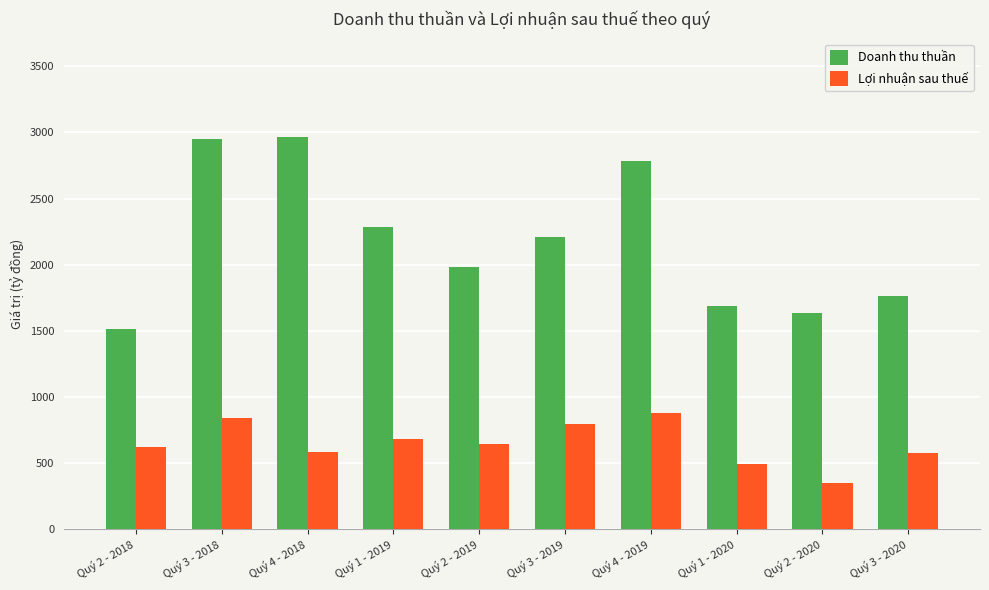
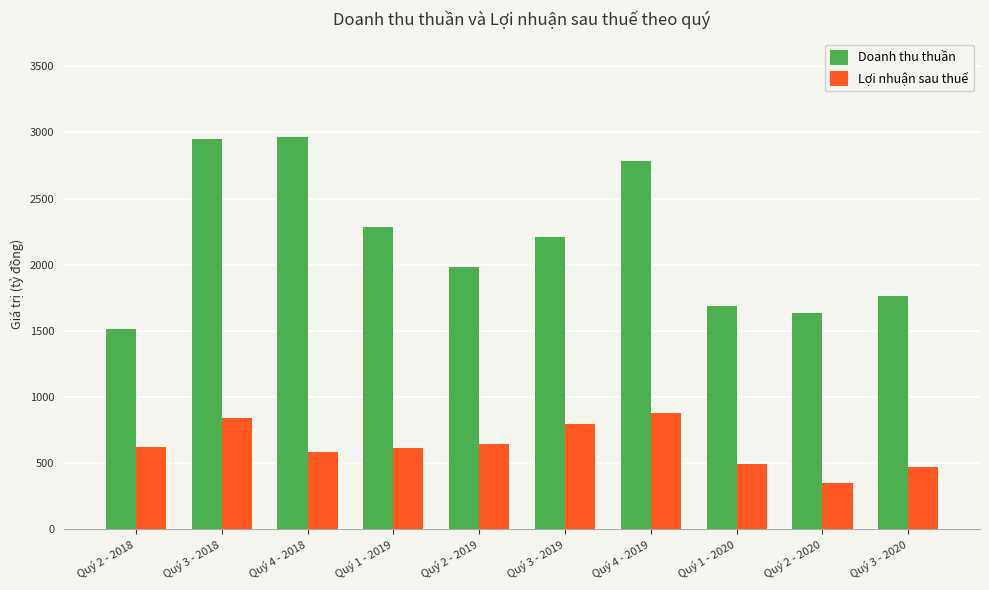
Lợi nhuận sau thuế, Quý 1 - 2019: 680 -> 610
Lợi nhuận sau thuế, Quý 3 - 2020: 570 -> 470
